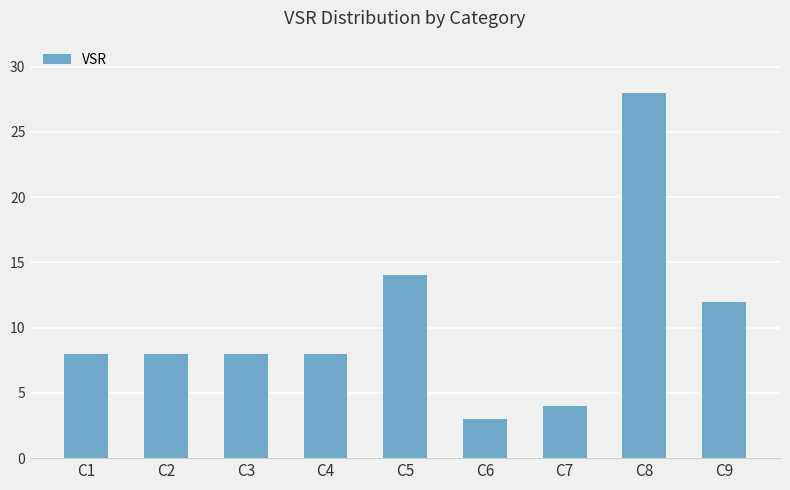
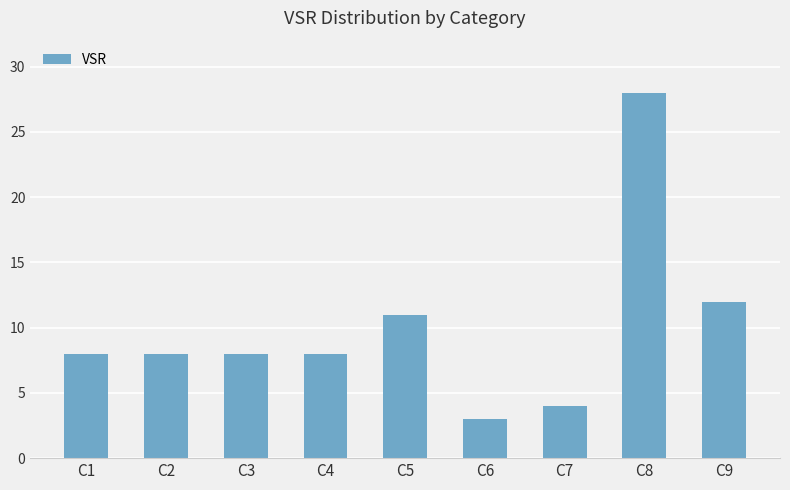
C5: 14 -> 11
